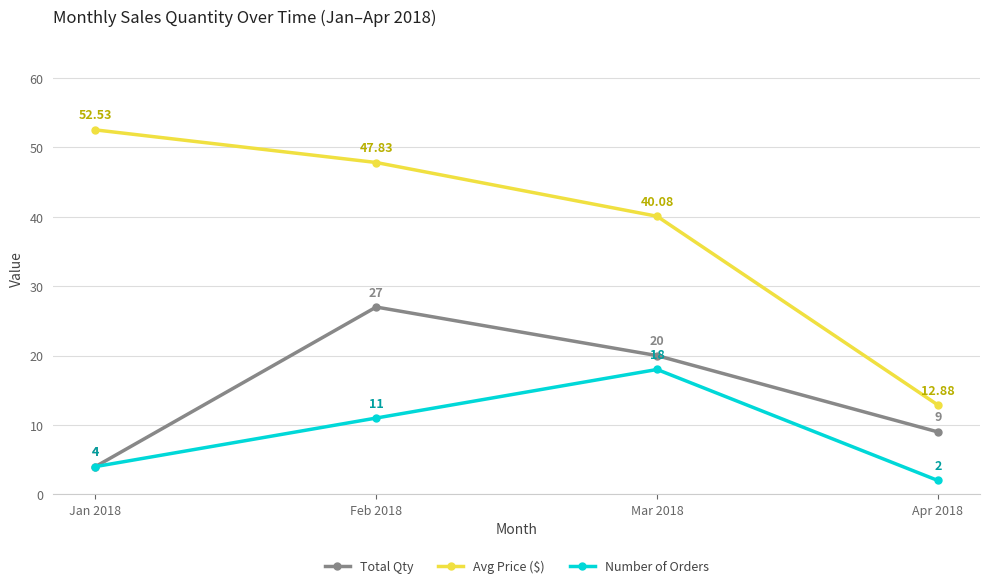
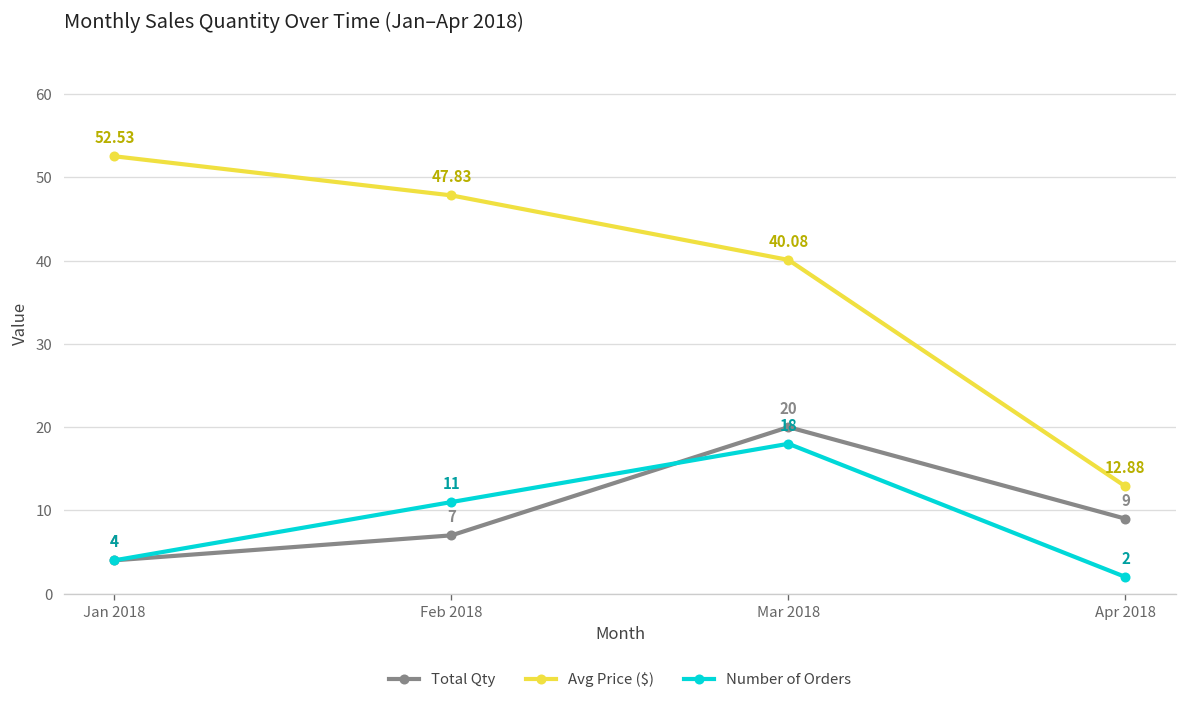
Total Qty, Feb 2018: 27 -> 7
